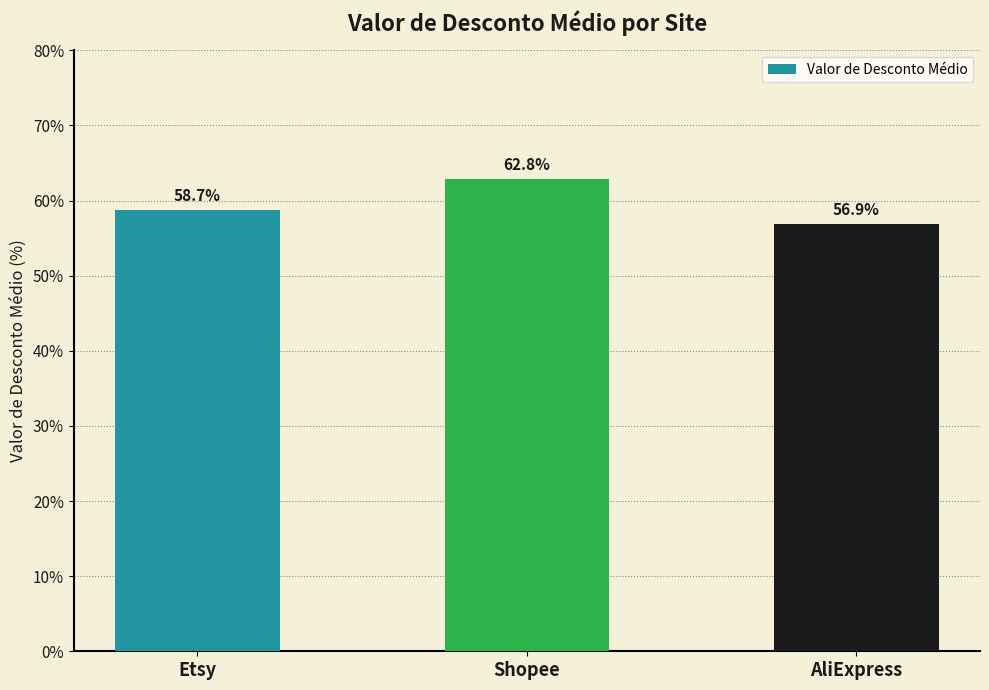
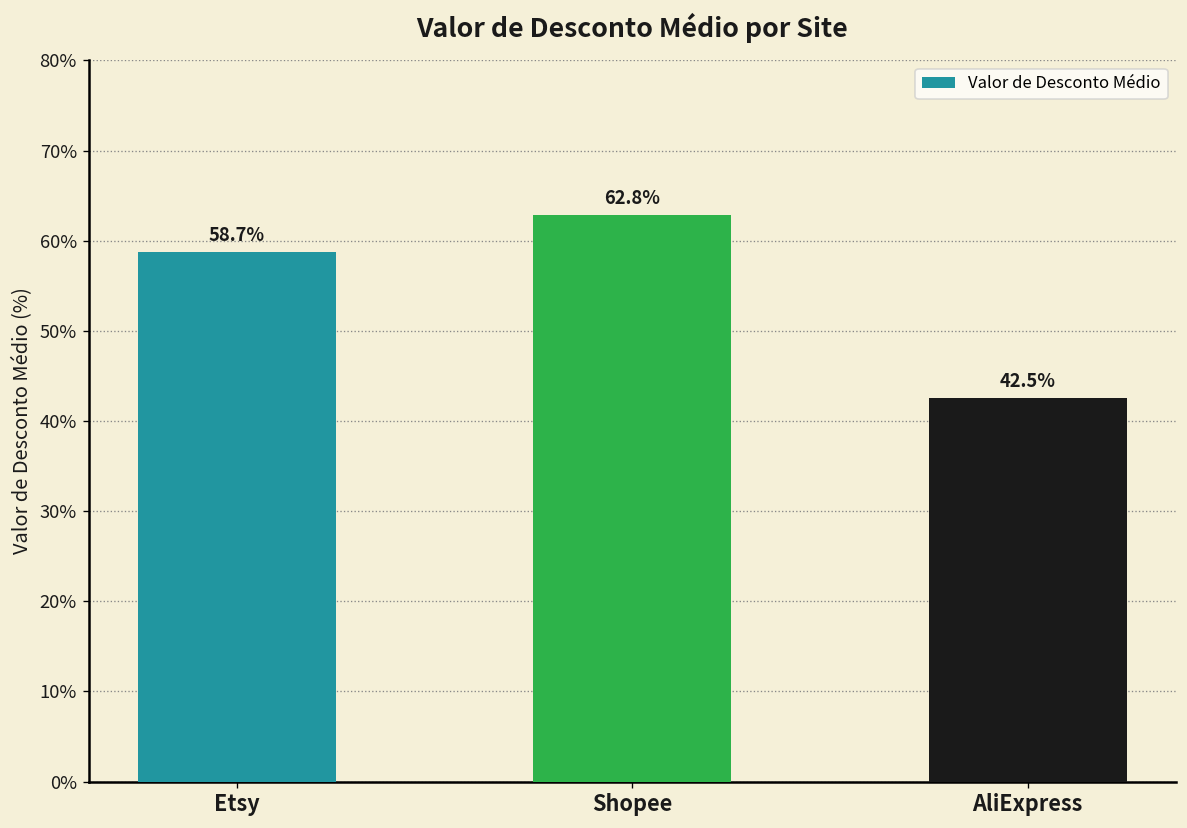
AliExpress: 56.9% -> 42.5%
